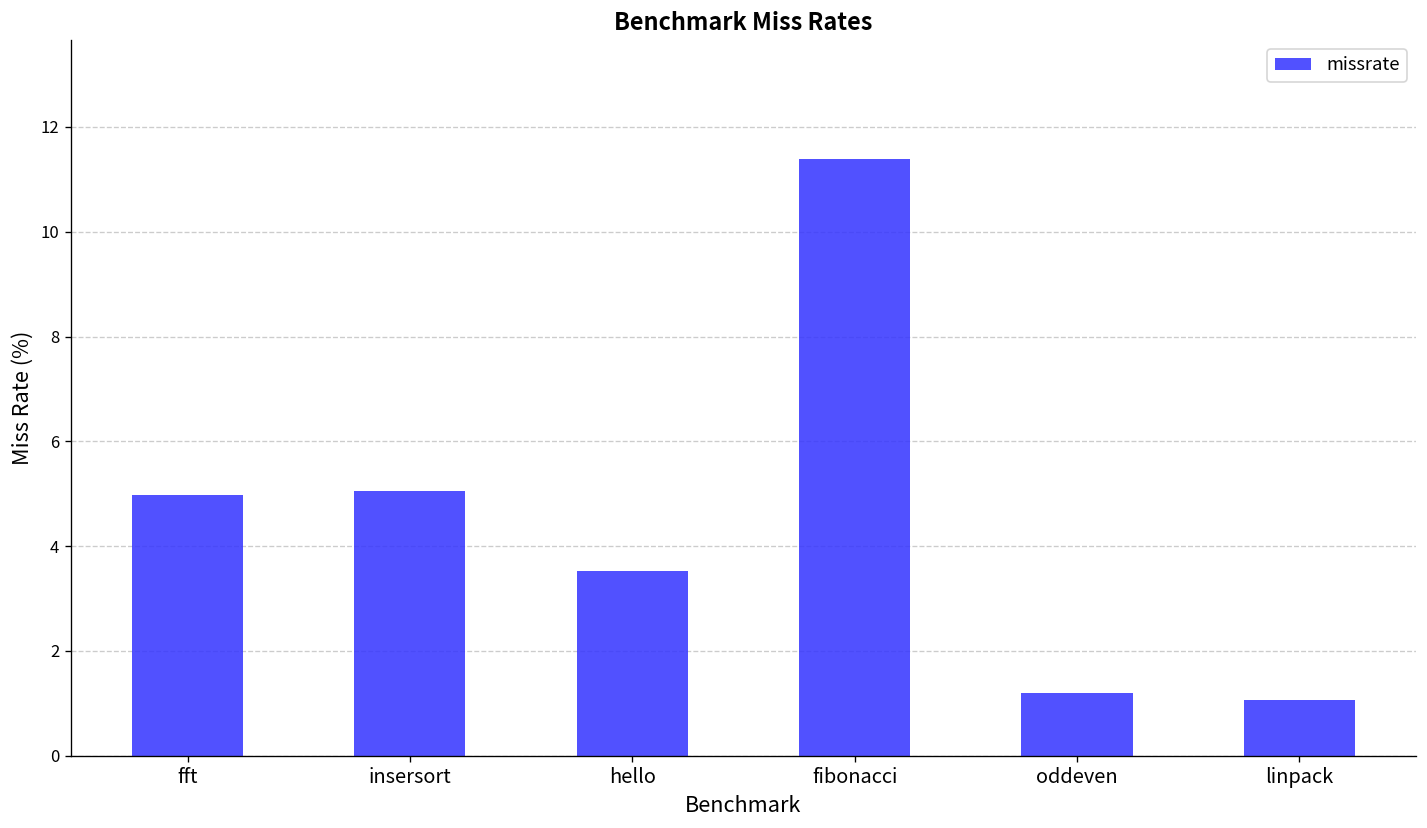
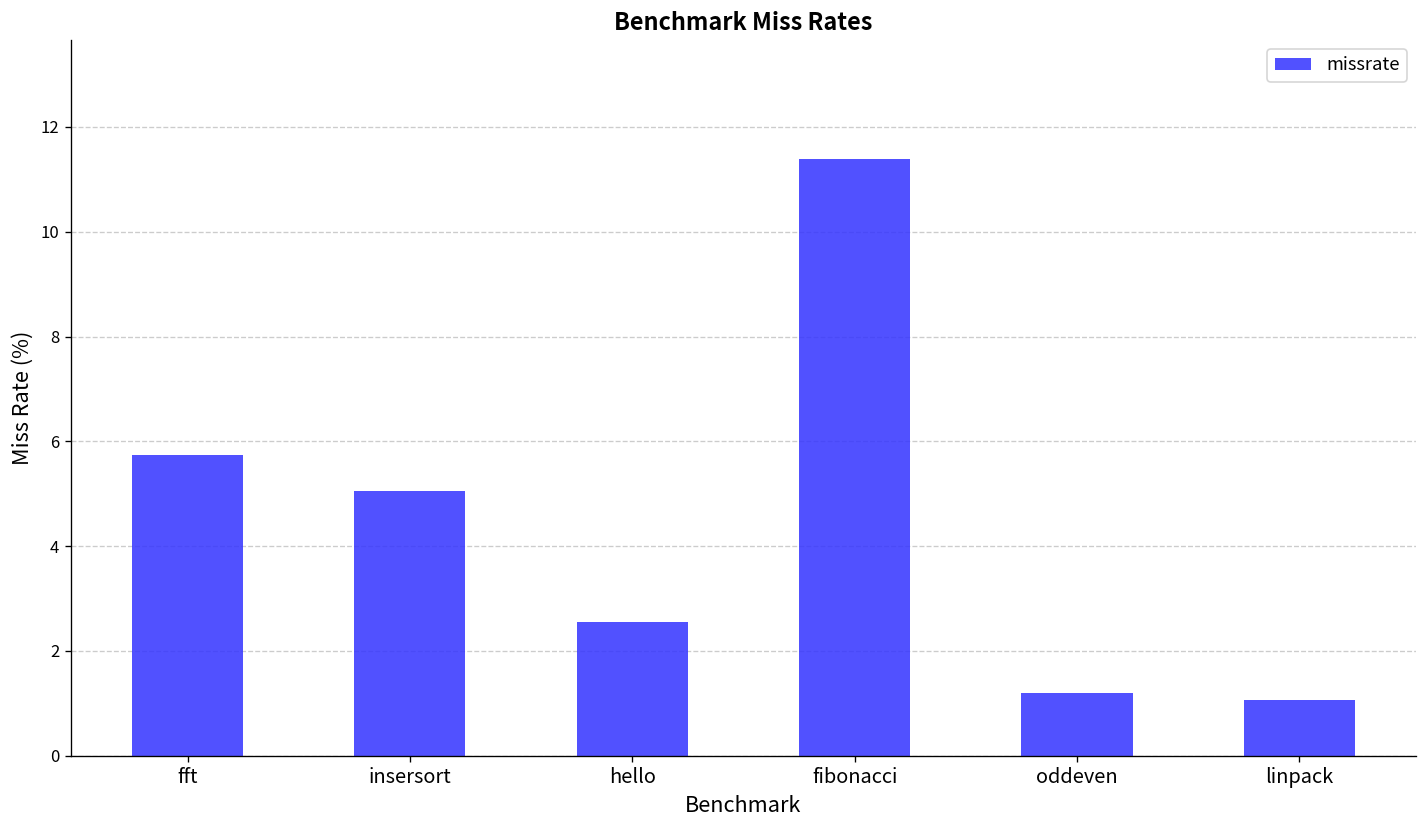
fft: 5.0 -> 5.7
hello: 3.5 -> 2.5
